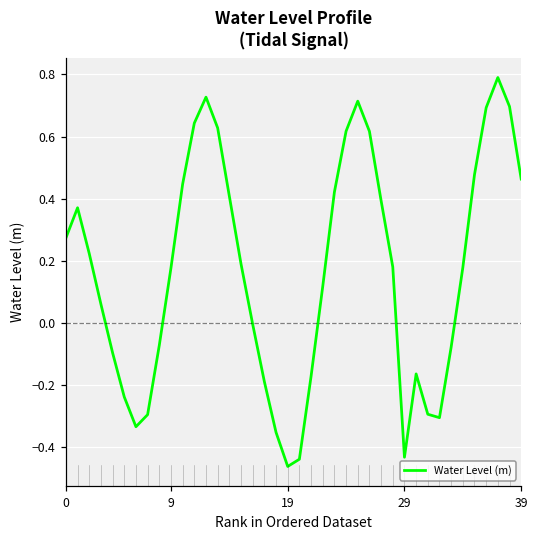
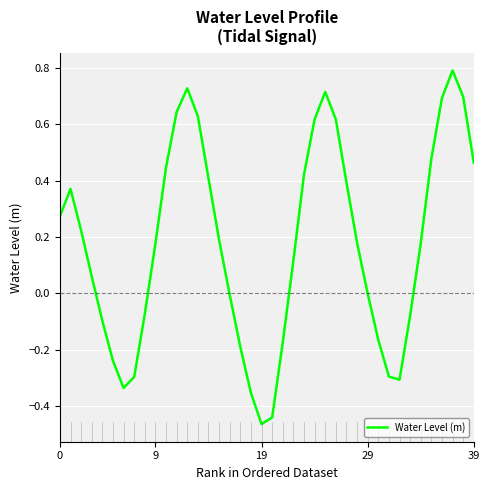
29: -0.43 -> 0.00
